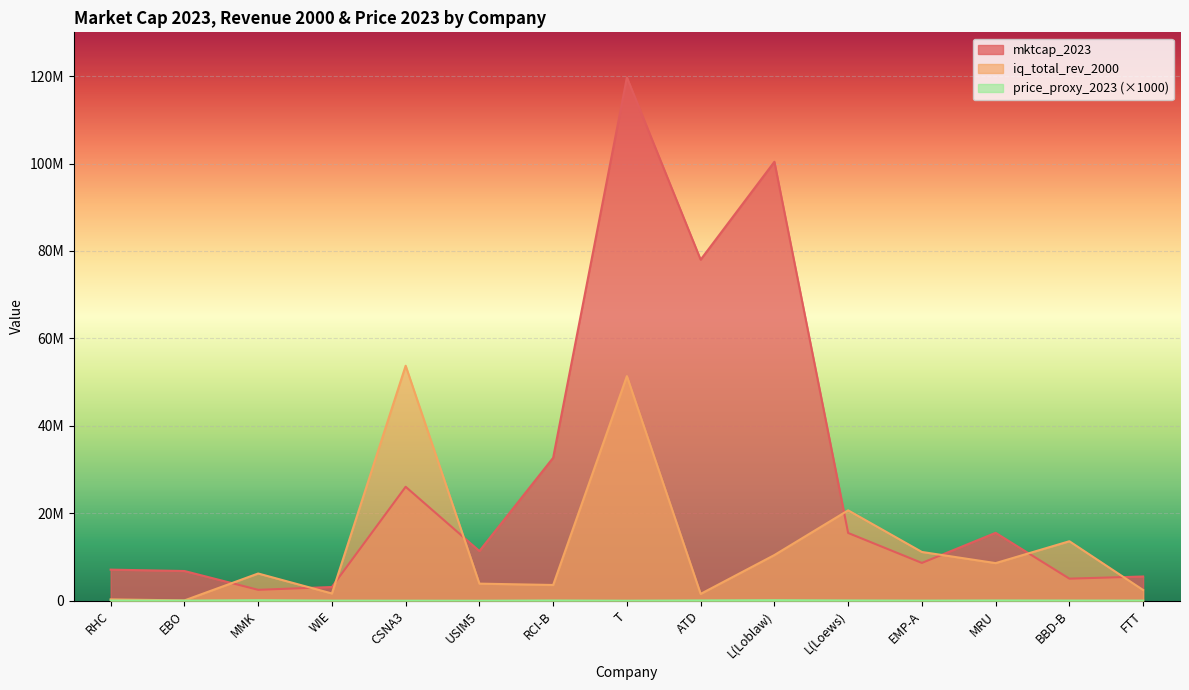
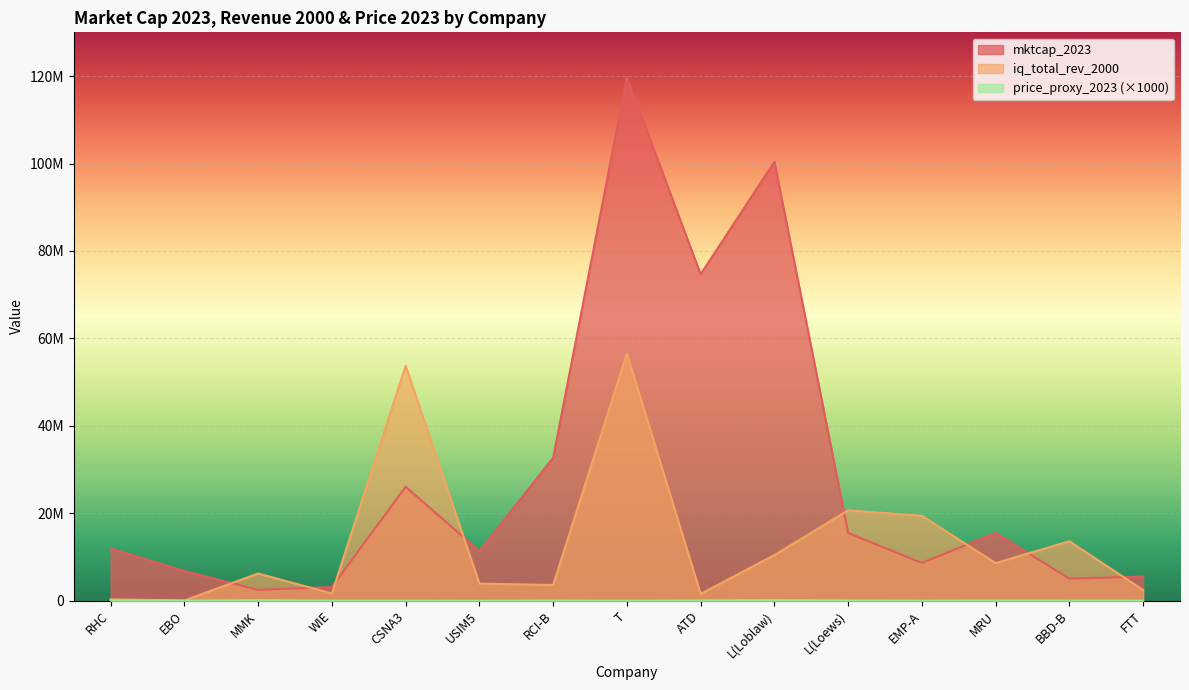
mktcap_2023, RHC: 7000000 -> 12000000
iq_total_rev_2000, T: 51000000 -> 57000000
mktcap_2023, ATD: 78000000 -> 75000000
iq_total_rev_2000, EMP-A: 11000000 -> 19000000
